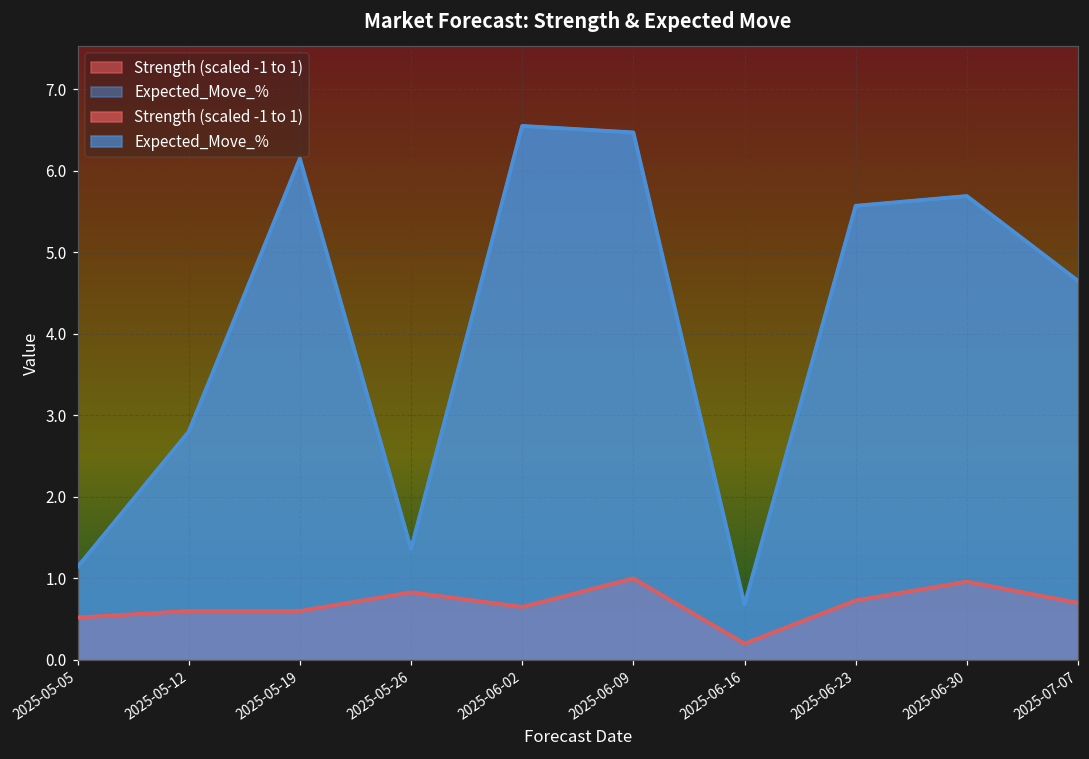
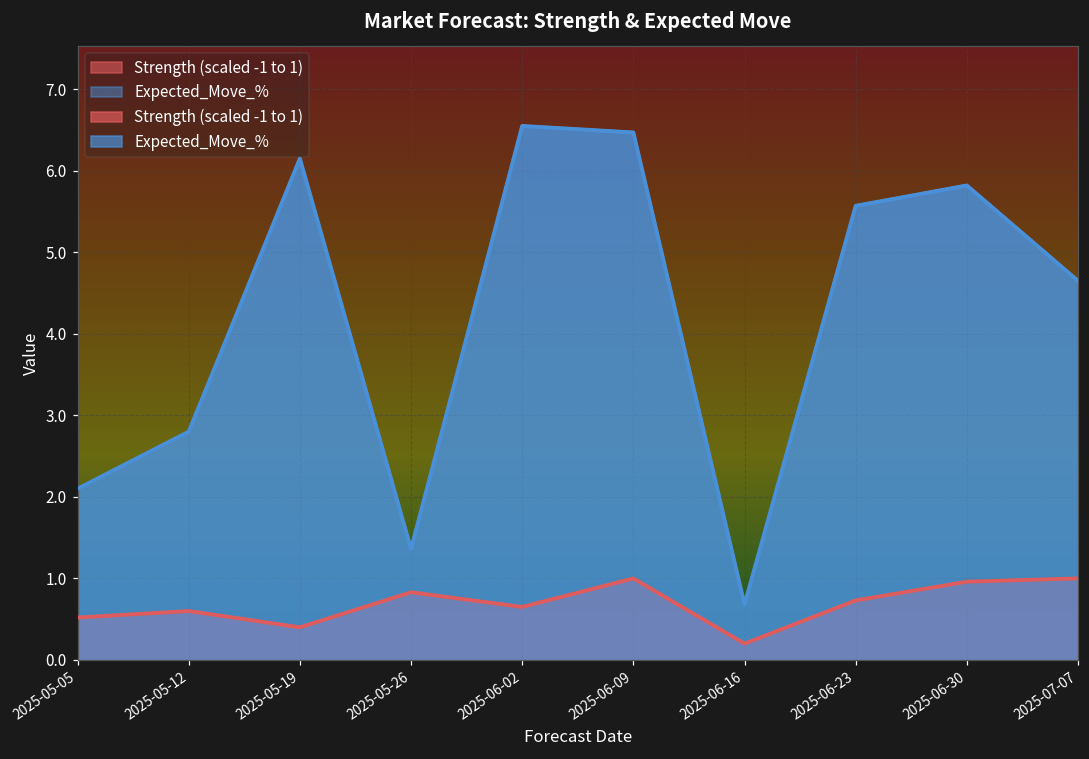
Expected_Move_%, 2025-05-05: 1.1 -> 2.1
Strength (scaled -1 to 1), 2025-05-19: 0.6 -> 0.4
Expected_Move_%, 2025-06-30: 5.7 -> 5.8
Strength (scaled -1 to 1), 2025-07-07: 0.7 -> 1.0
